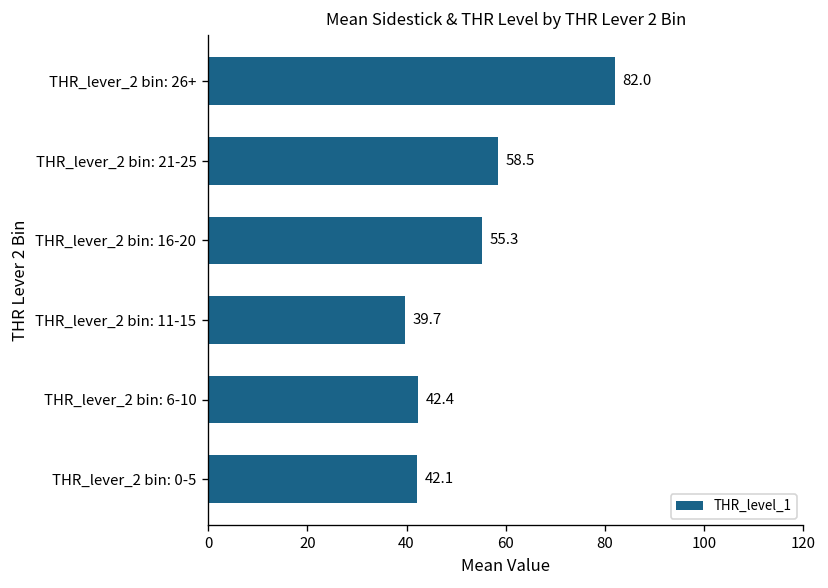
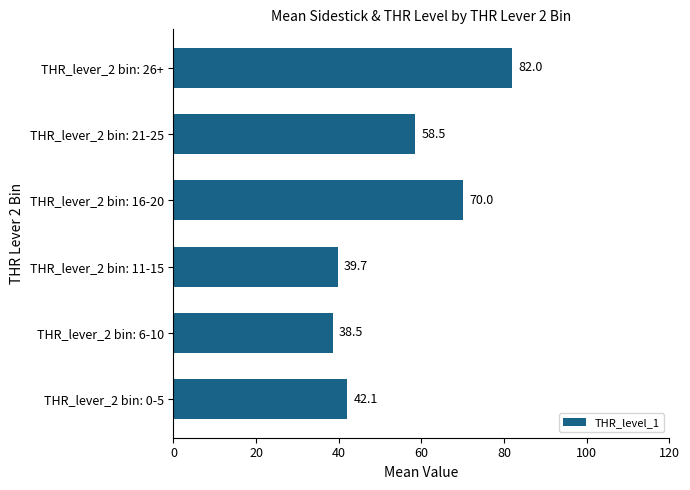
THR_lever_2 bin: 16-20: 55.3 -> 70.0
THR_lever_2 bin: 6-10: 42.4 -> 38.5
